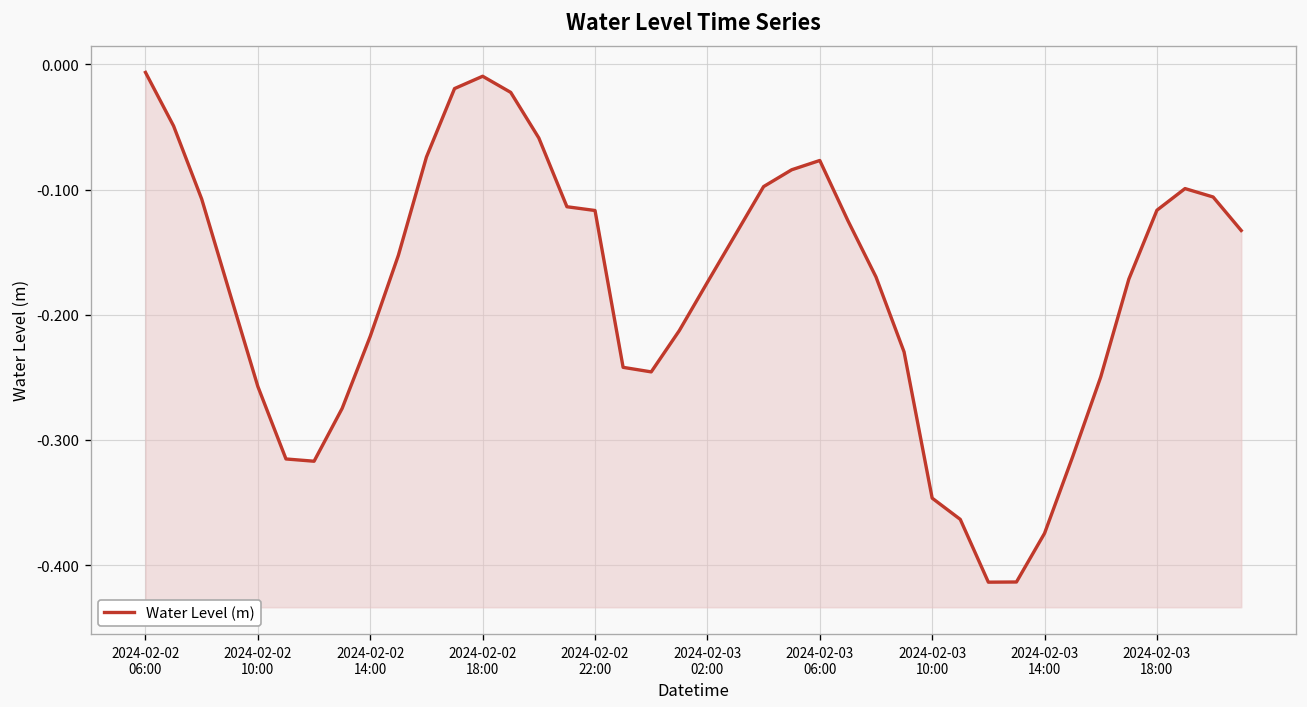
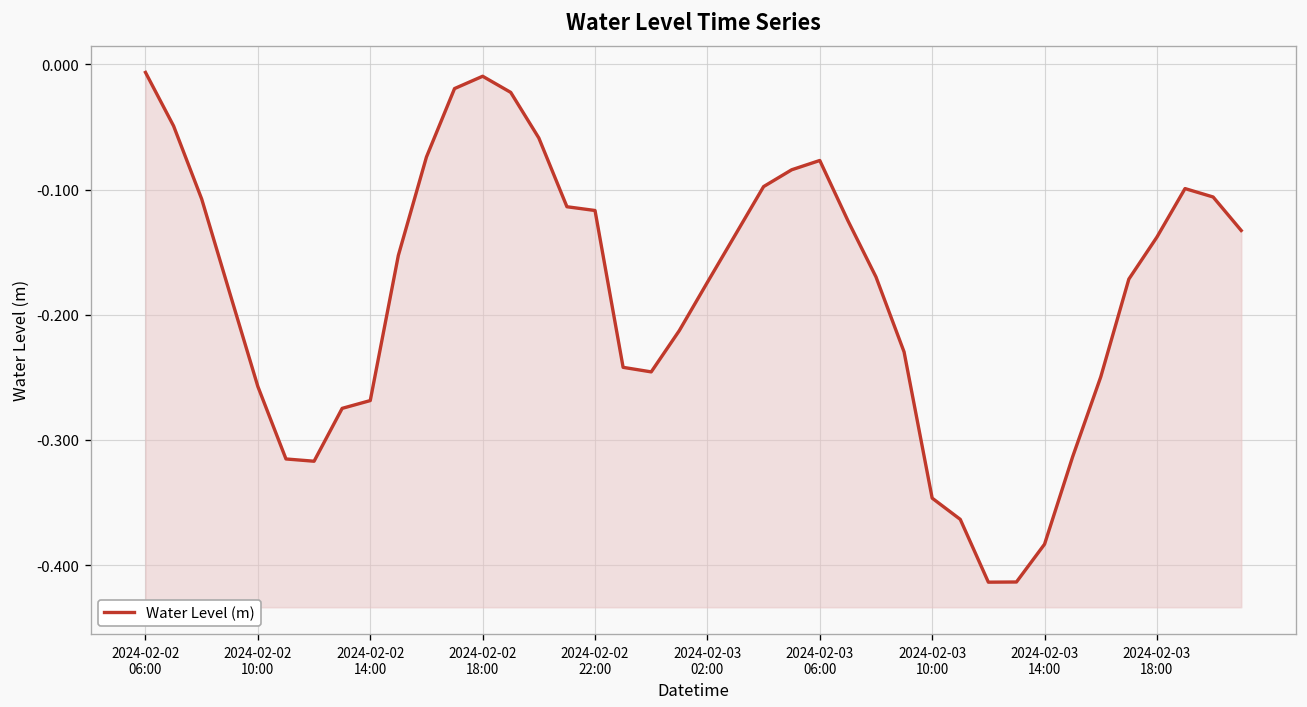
2024-02-02 14:00: -0.217 -> -0.269
2024-02-03 14:00: -0.375 -> -0.383
2024-02-03 18:00: -0.116 -> -0.138
